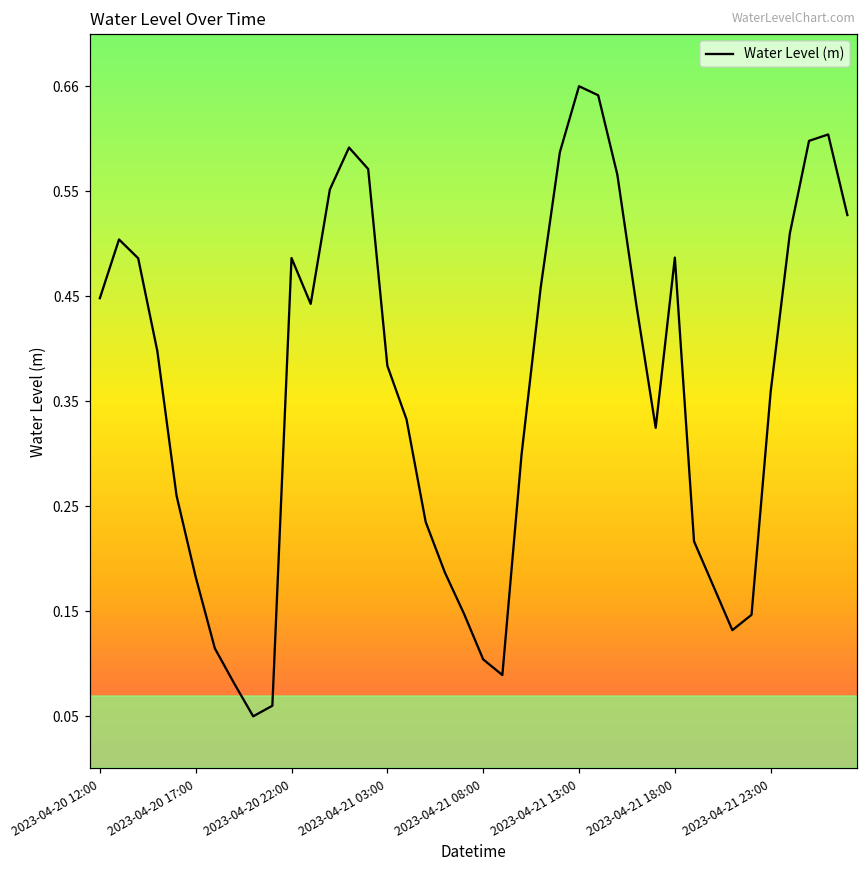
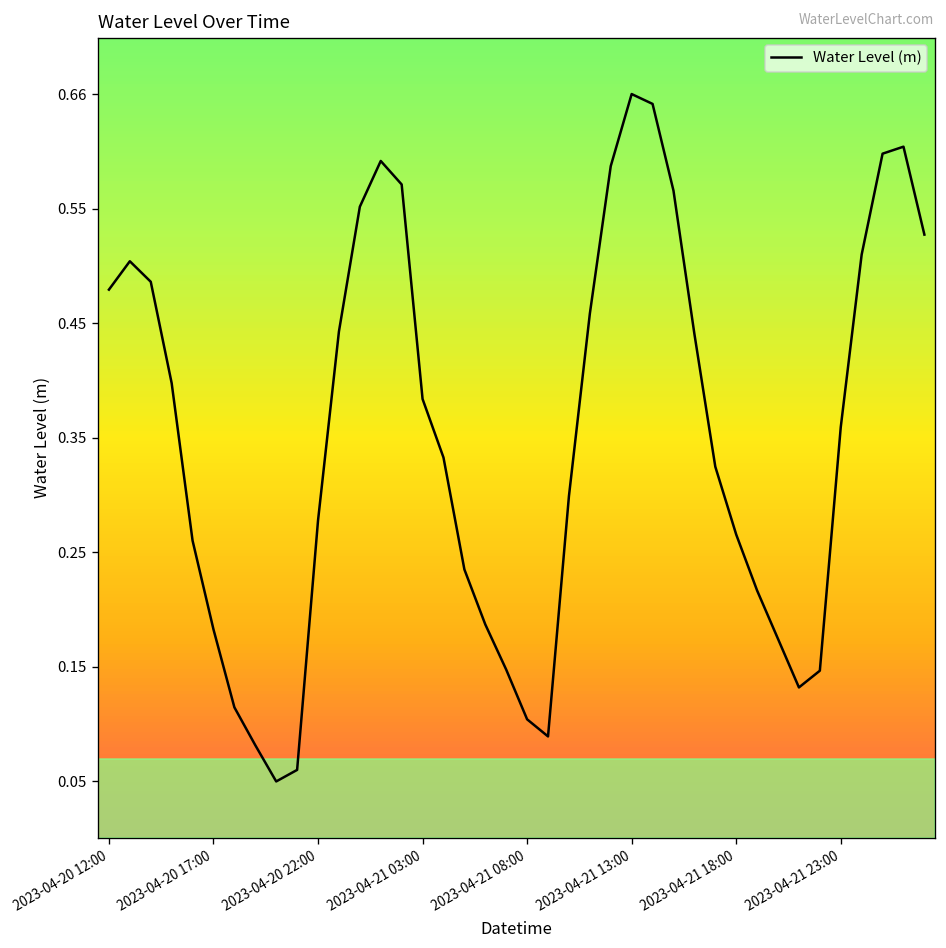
2023-04-20 12:00: 0.45 -> 0.48
2023-04-20 22:00: 0.49 -> 0.28
2023-04-21 18:00: 0.49 -> 0.27
